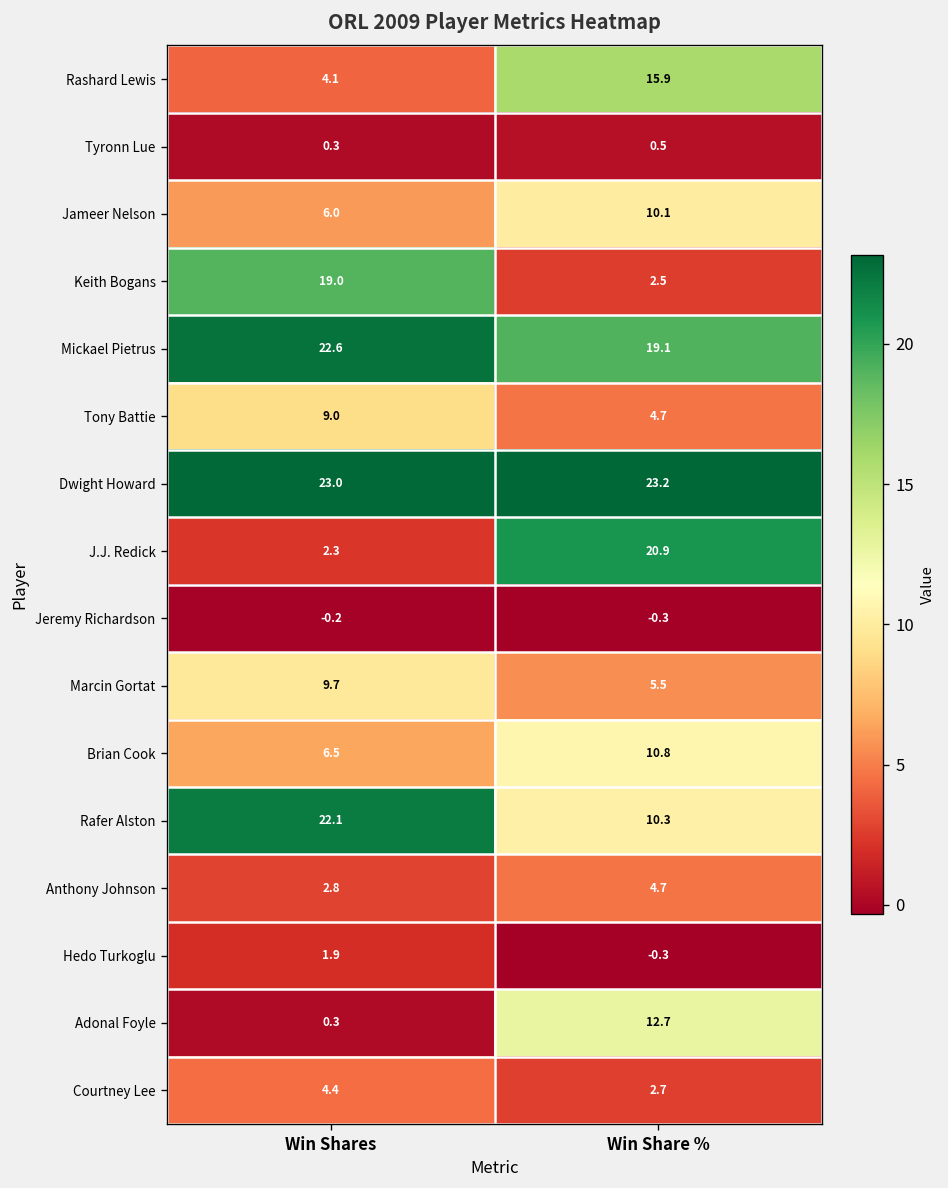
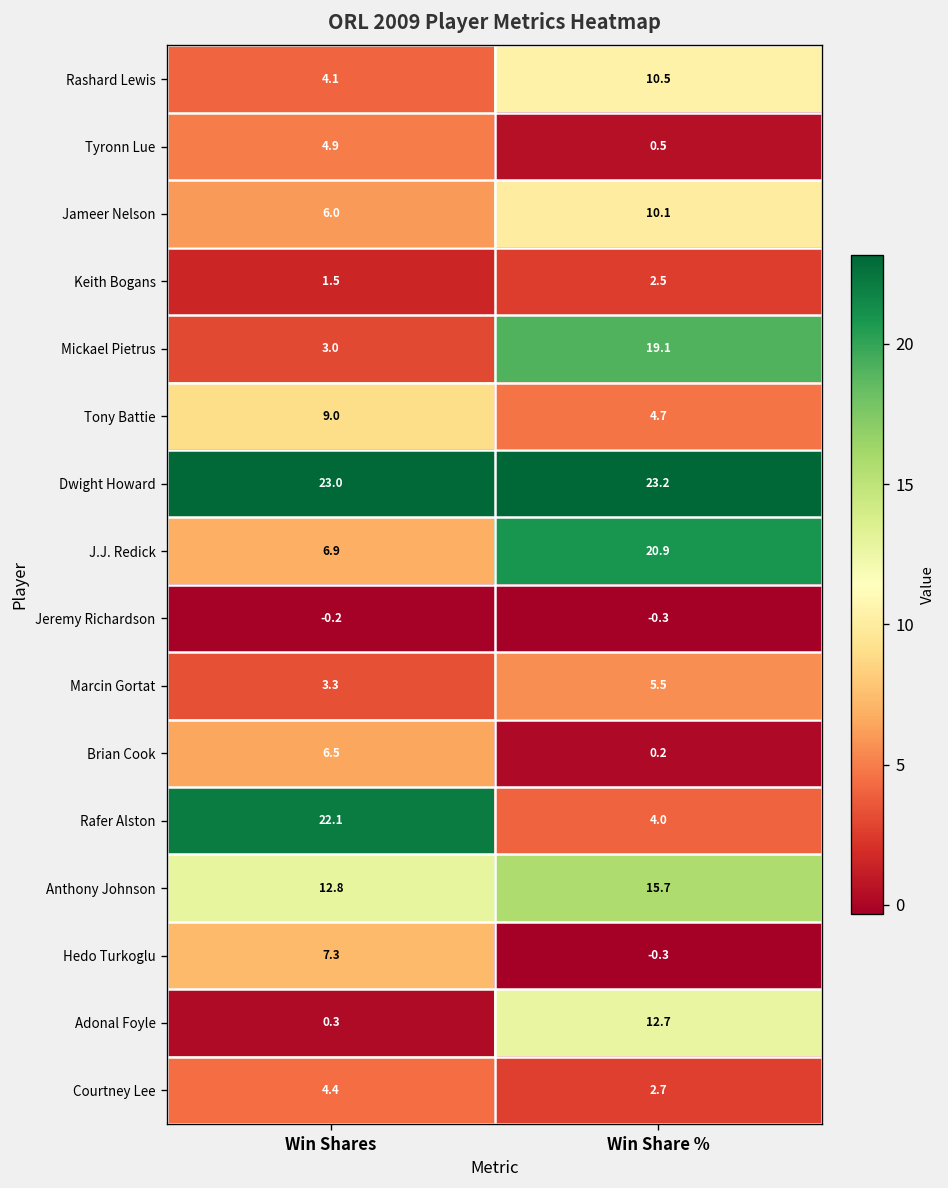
Rashard Lewis, Win Share %: 15.9 -> 10.5
Tyronn Lue, Win Shares: 0.3 -> 4.9
Keith Bogans, Win Shares: 19.0 -> 1.5
Mickael Pietrus, Win Shares: 22.6 -> 3.0
J.J. Redick, Win Shares: 2.3 -> 6.9
Marcin Gortat, Win Shares: 9.7 -> 3.3
Brian Cook, Win Share %: 10.8 -> 0.2
Rafer Alston, Win Share %: 10.3 -> 4.0
Anthony Johnson, Win Shares: 2.8 -> 12.8
Anthony Johnson, Win Share %: 4.7 -> 15.7
Hedo Turkoglu, Win Shares: 1.9 -> 7.3
